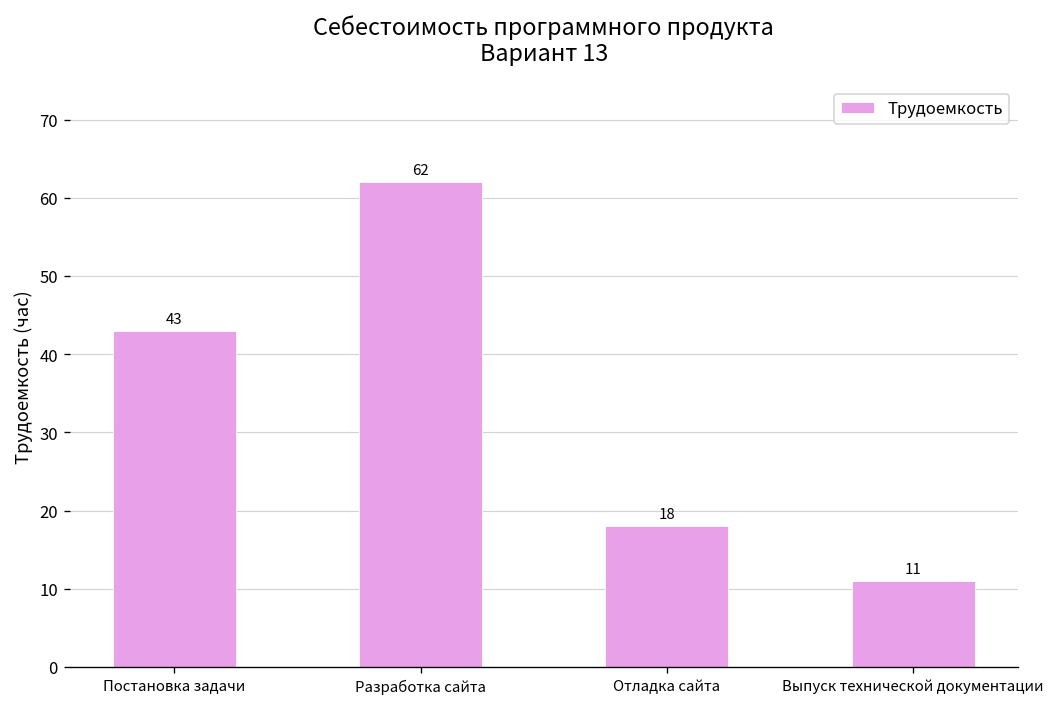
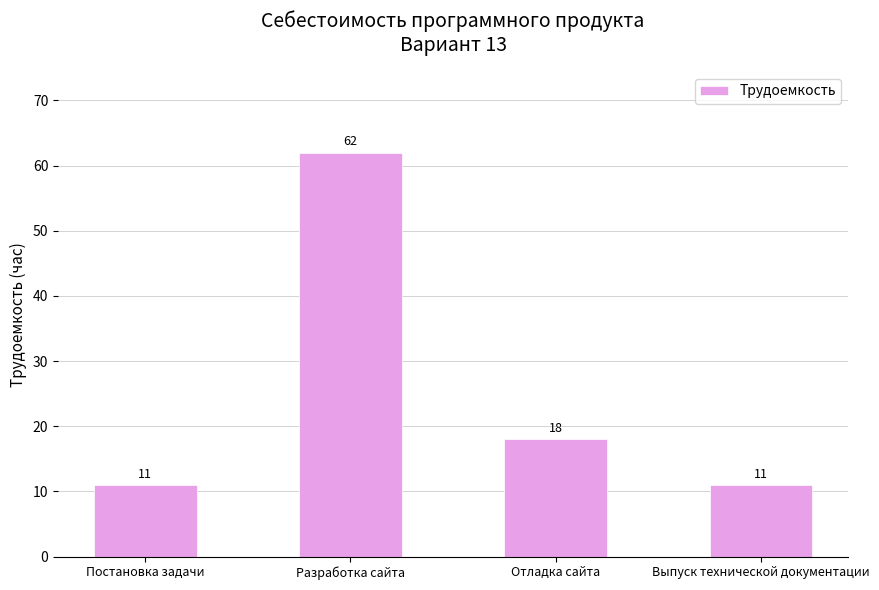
Постановка задачи: 43 -> 11
